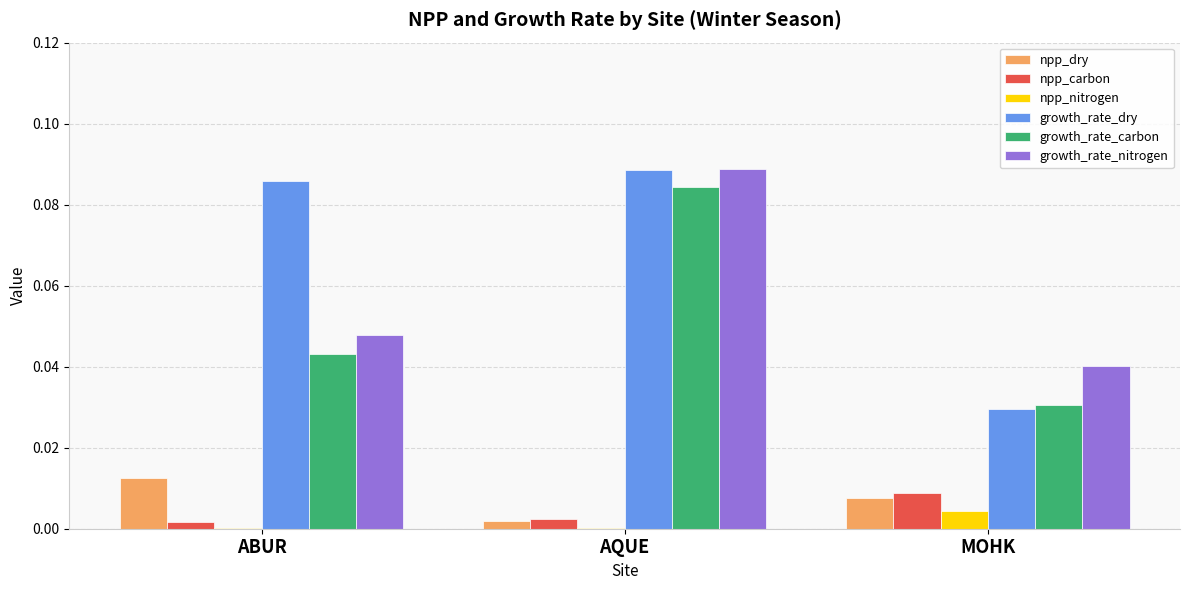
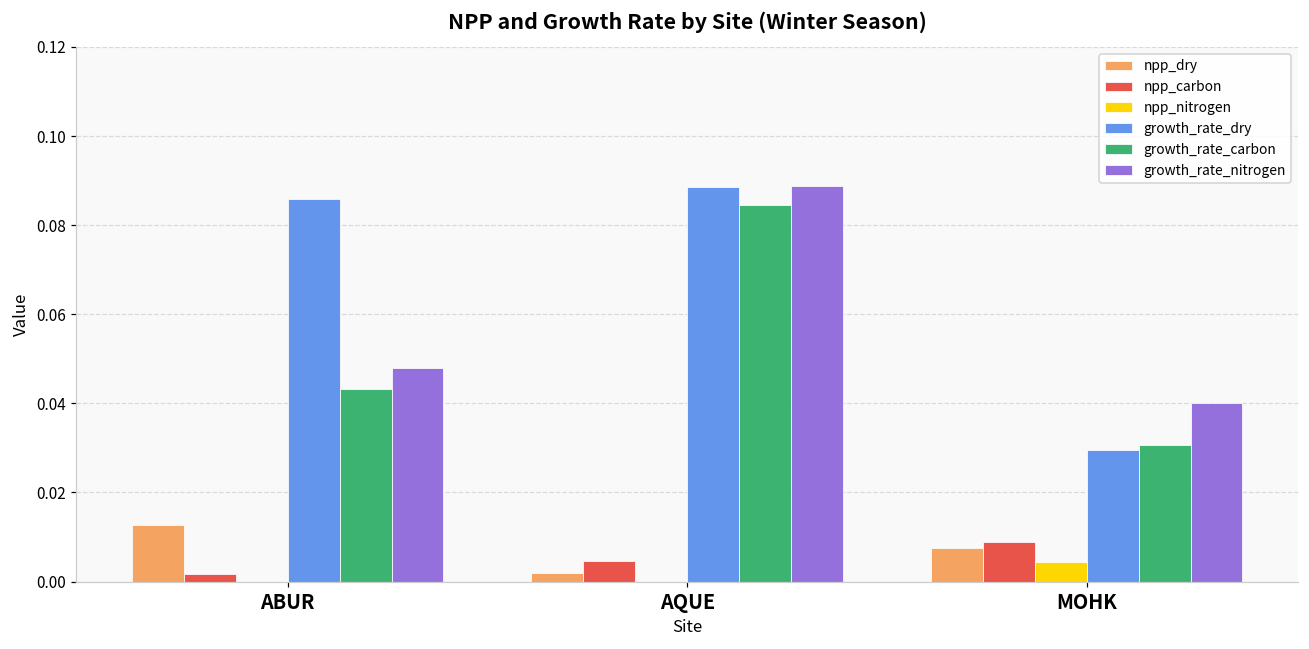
npp_carbon, AQUE: 0.002 -> 0.005
